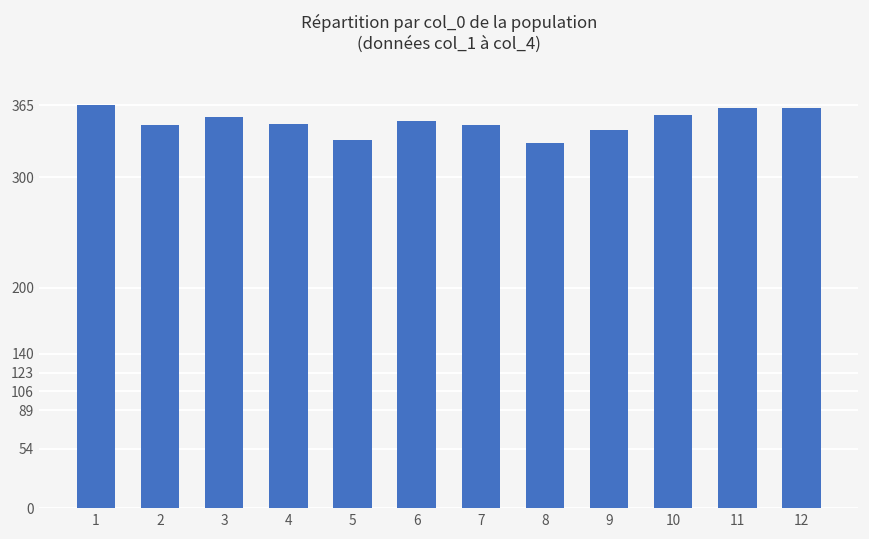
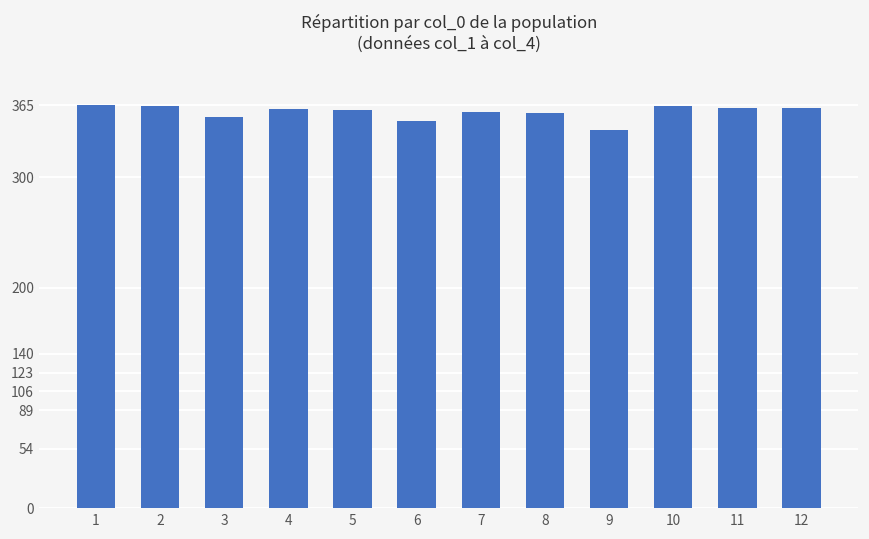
2: 347 -> 364
4: 348 -> 362
5: 334 -> 361
7: 347 -> 359
8: 331 -> 358
10: 356 -> 364
